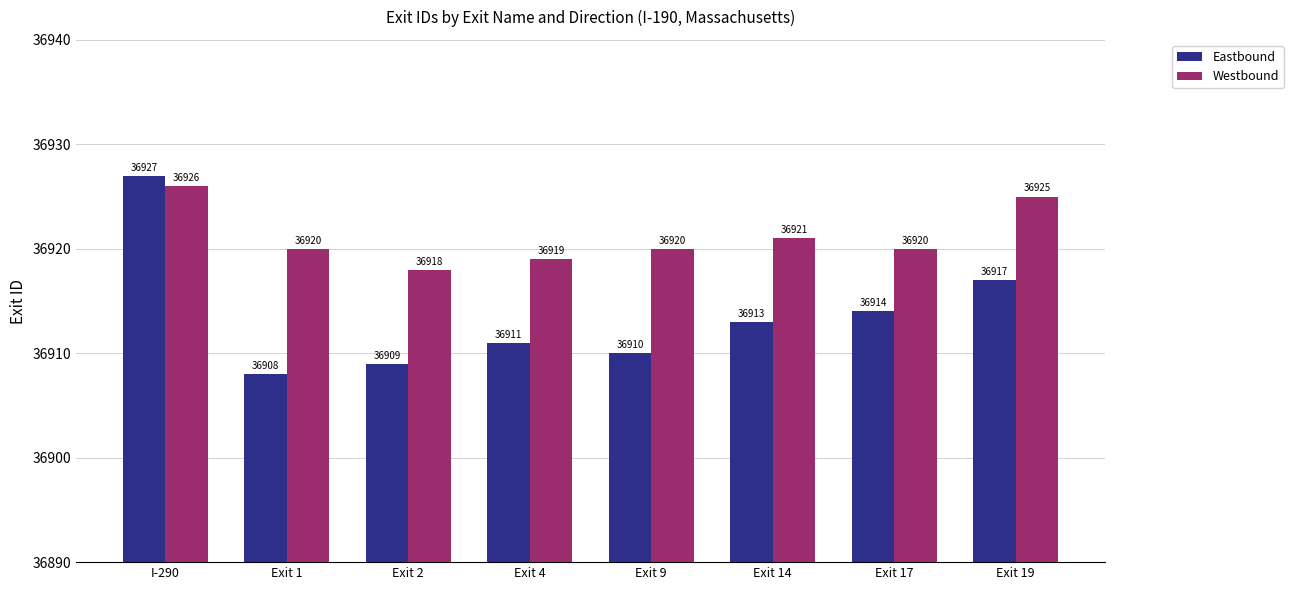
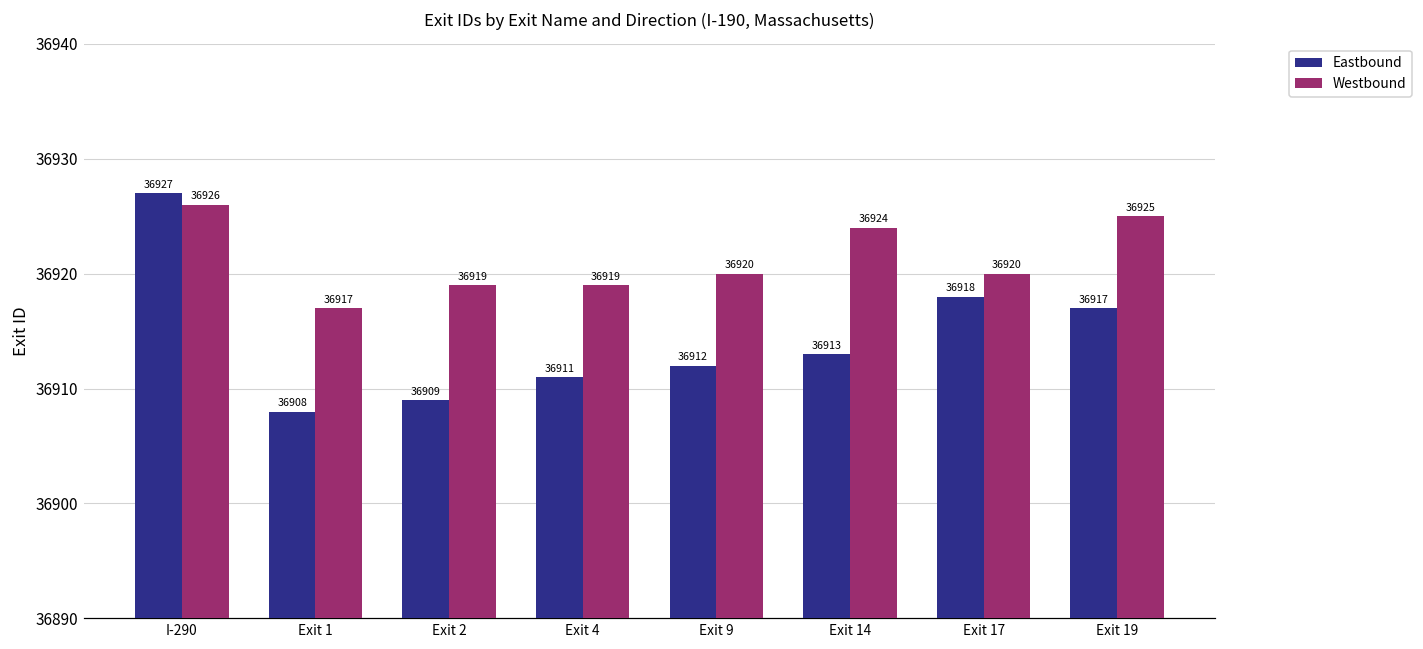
Westbound, Exit 1: 36920 -> 36917
Westbound, Exit 2: 36918 -> 36919
Eastbound, Exit 9: 36910 -> 36912
Westbound, Exit 14: 36921 -> 36924
Eastbound, Exit 17: 36914 -> 36918
